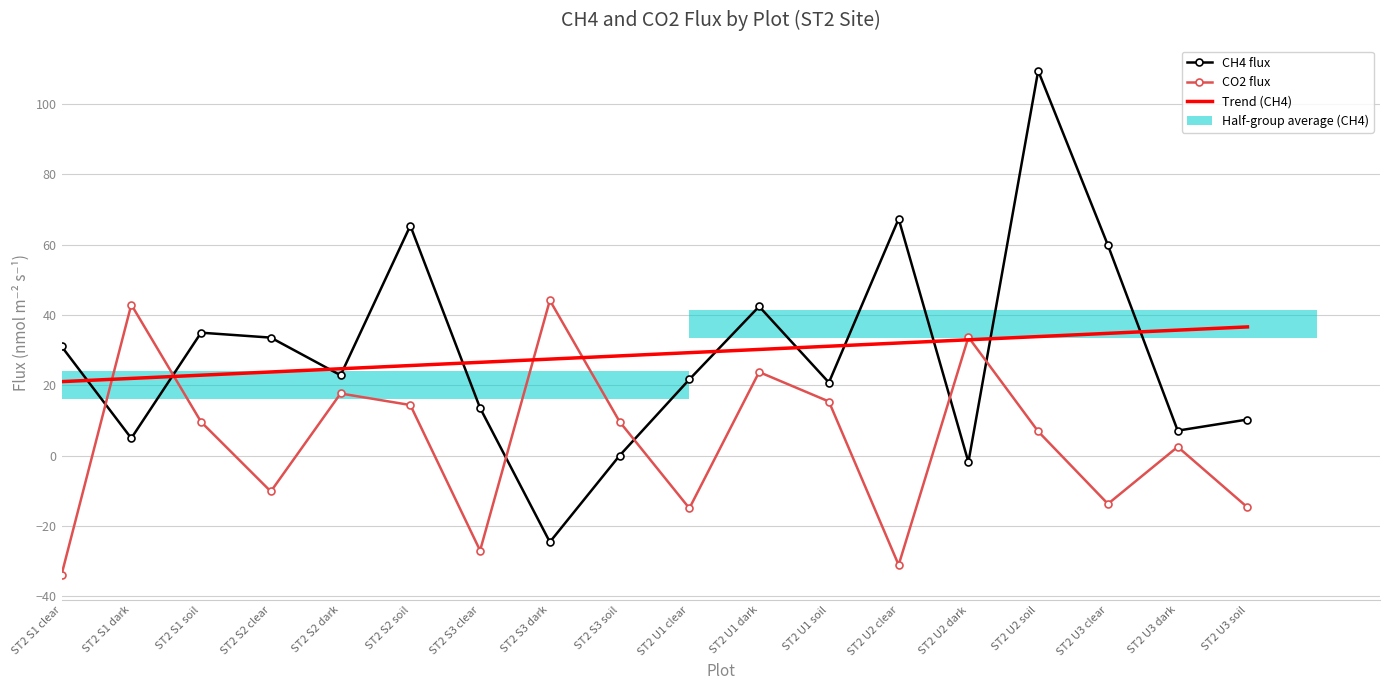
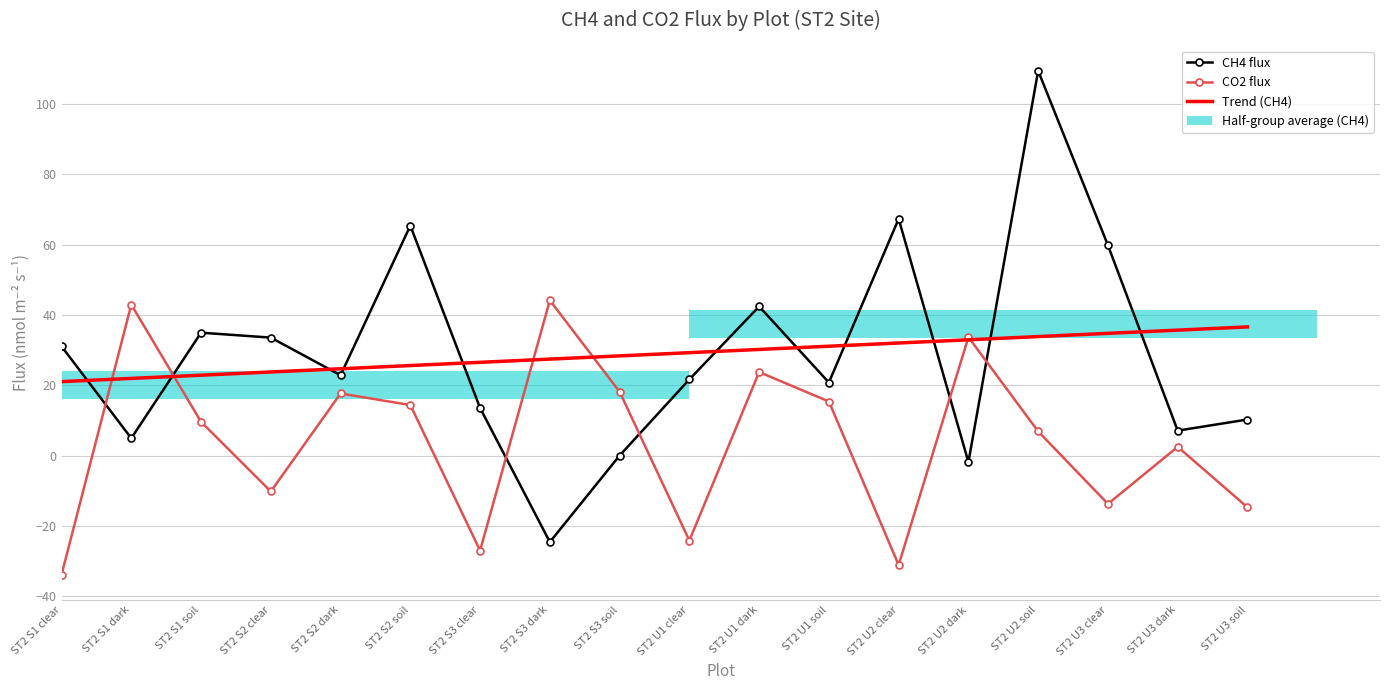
CO2 flux, ST2 S3 soil: 10 -> 18
CO2 flux, ST2 U1 clear: -15 -> -24
